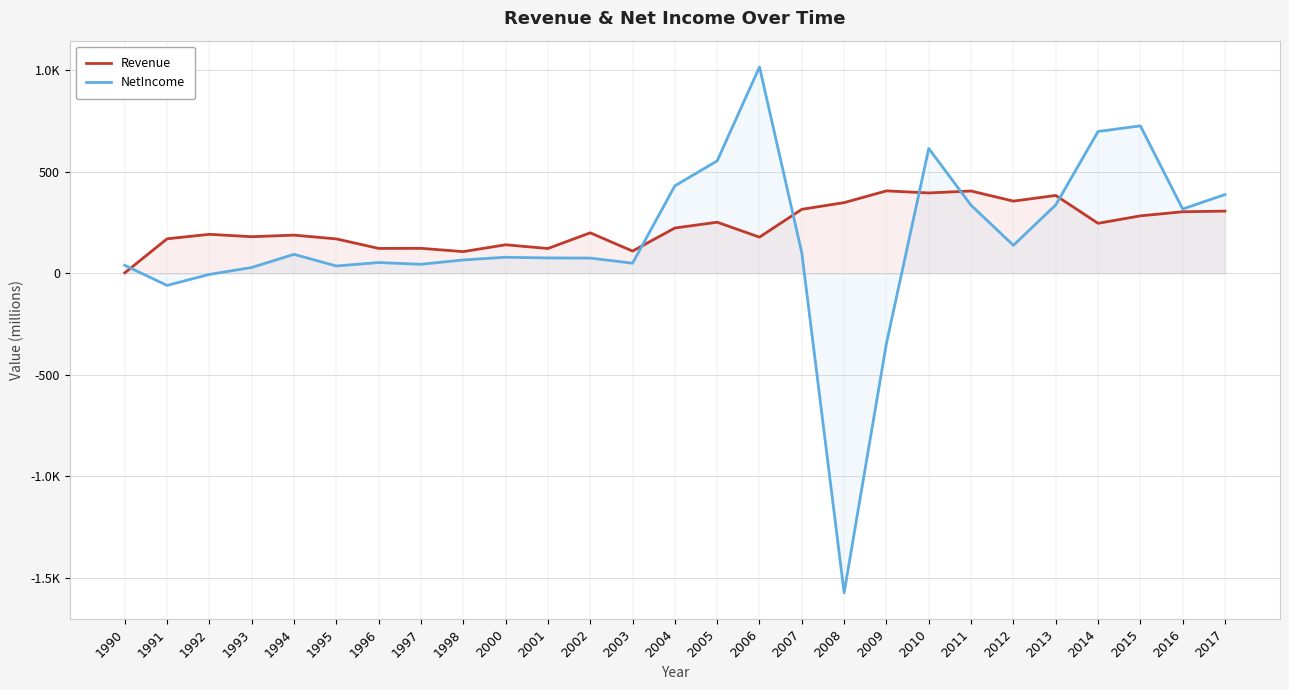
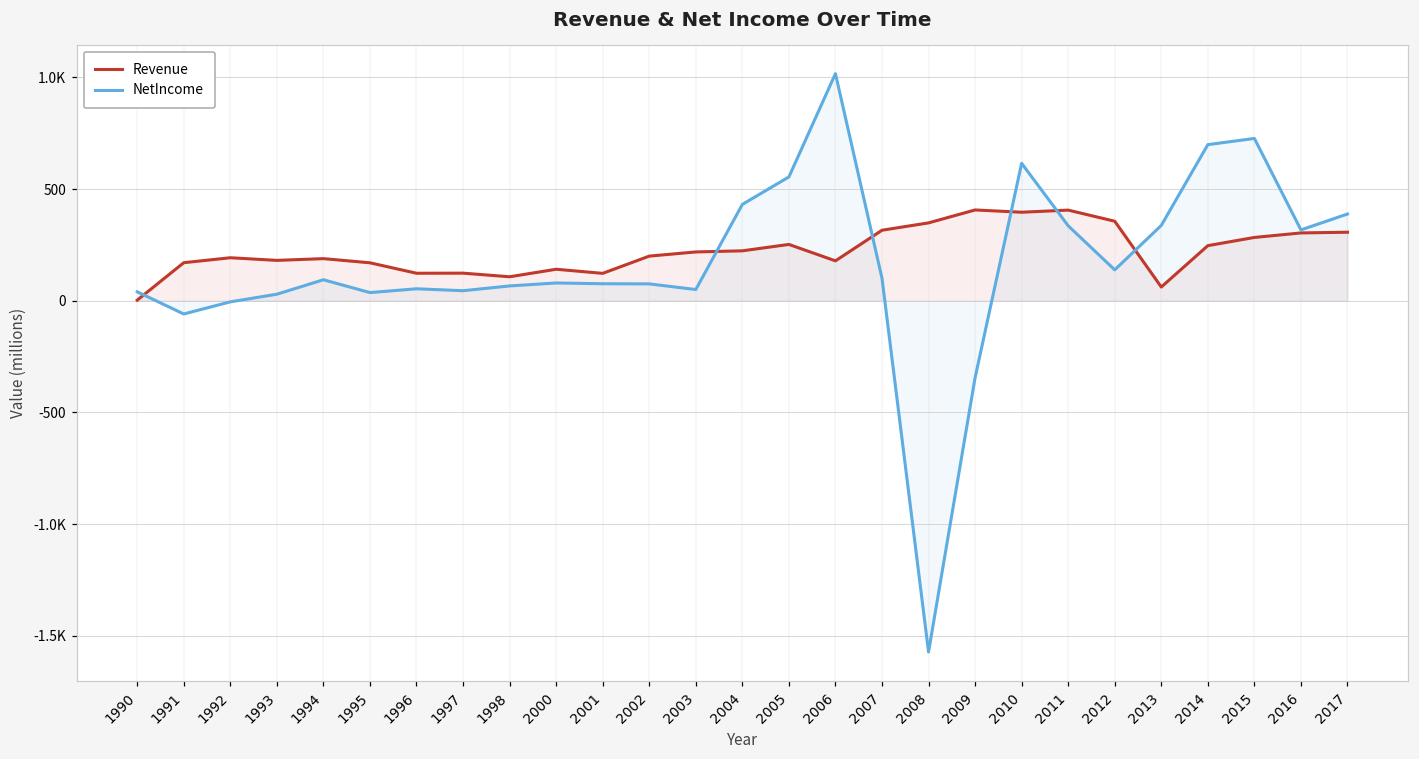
Revenue, 2003: 110 -> 220
Revenue, 2013: 380 -> 60
